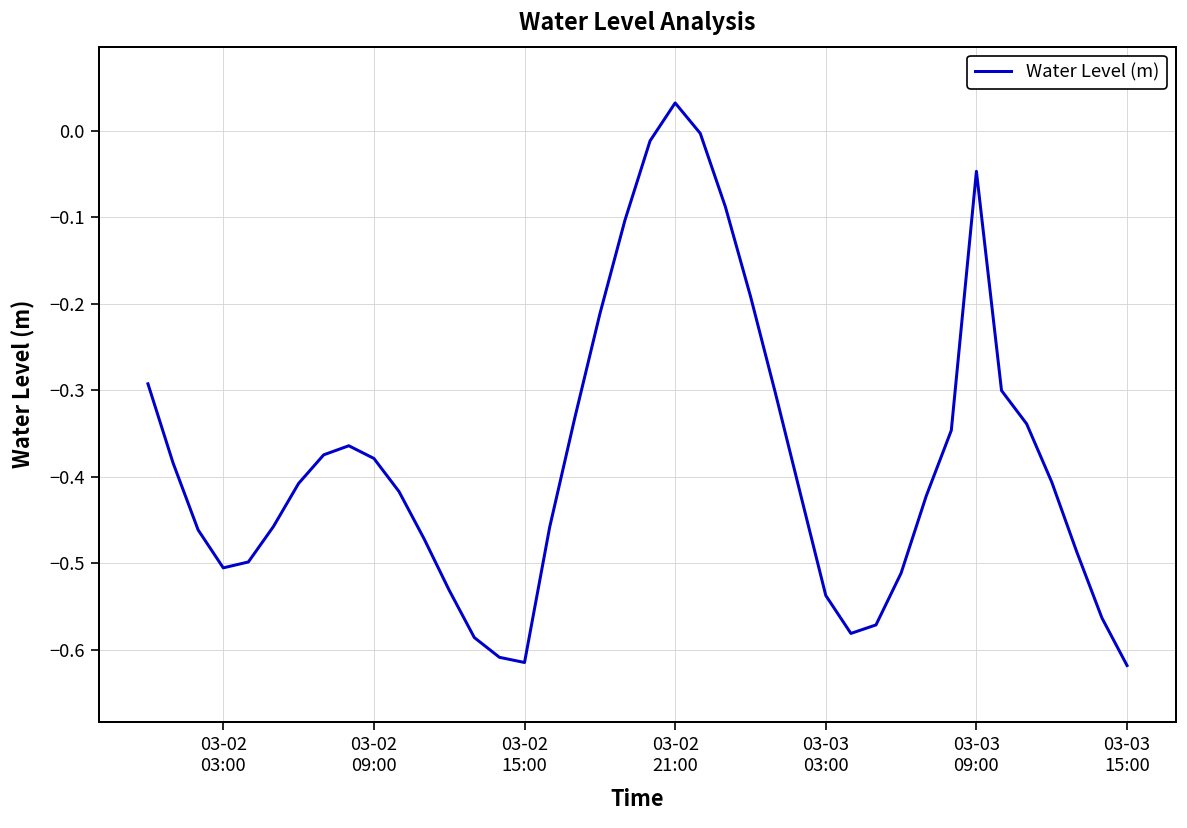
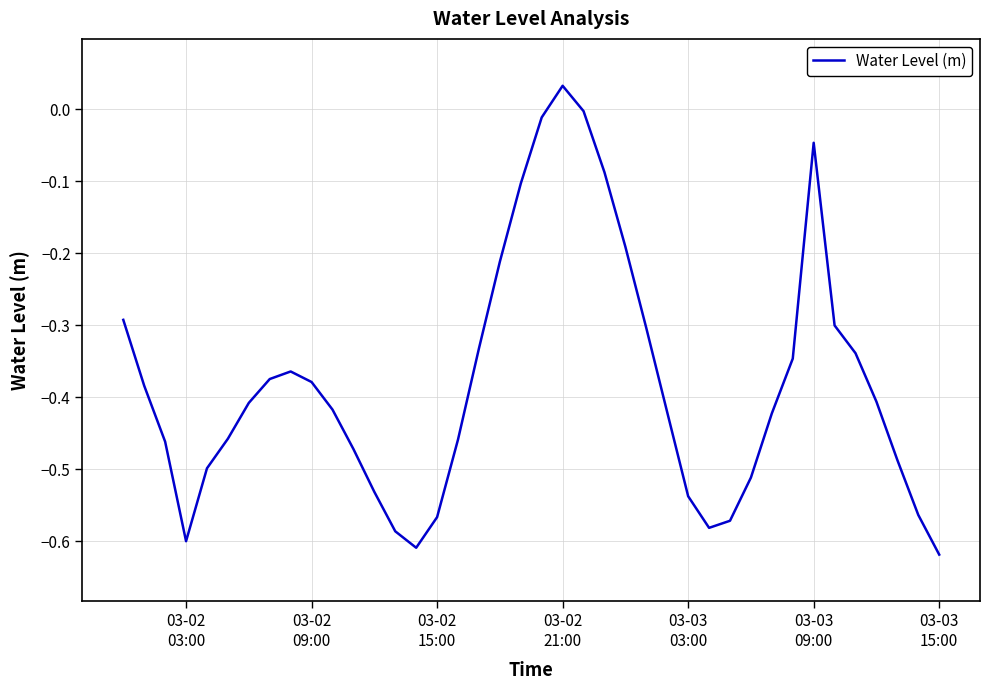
03-02 03:00: -0.51 -> -0.60
03-02 15:00: -0.61 -> -0.57
